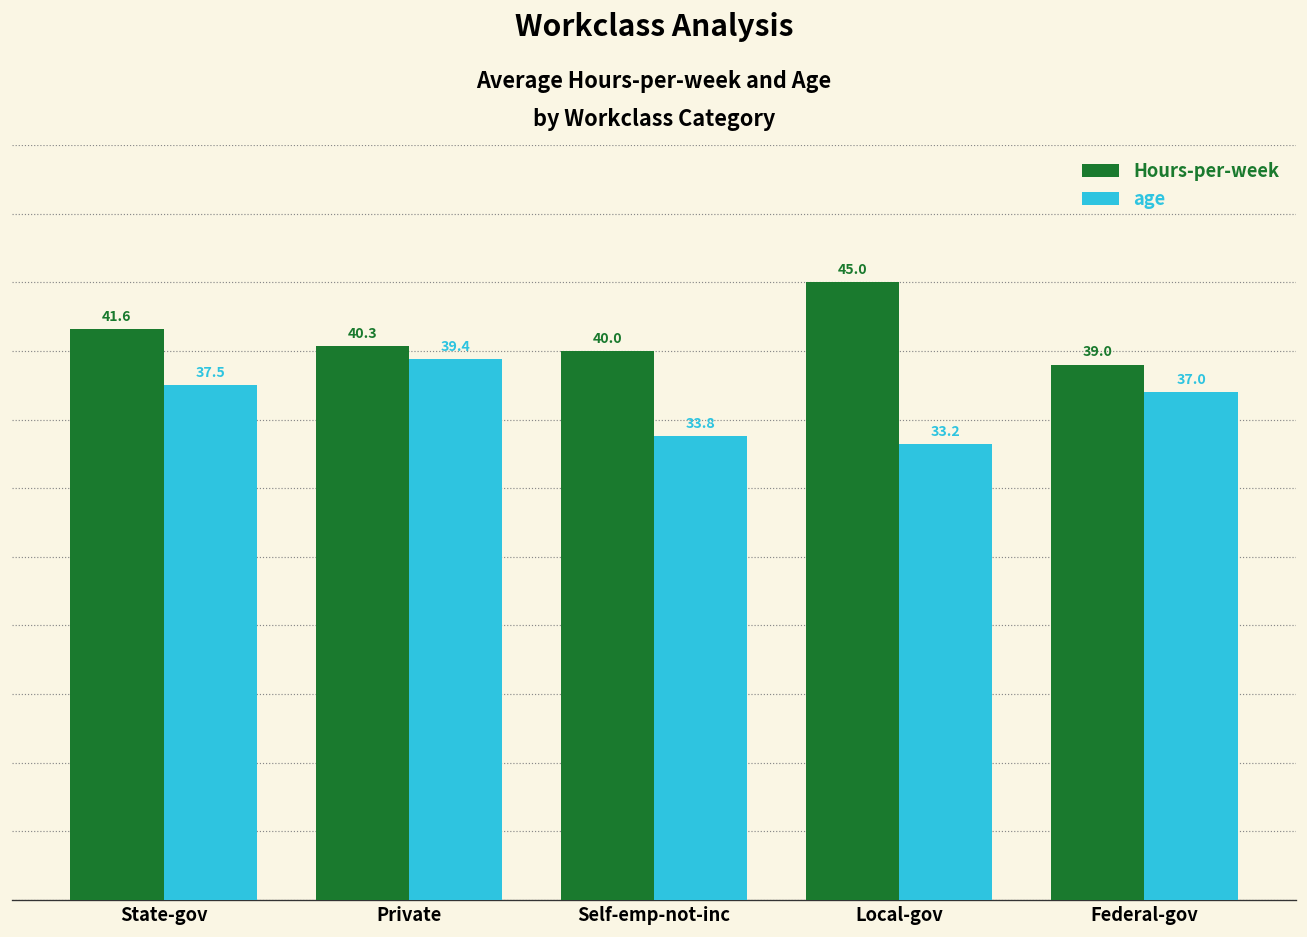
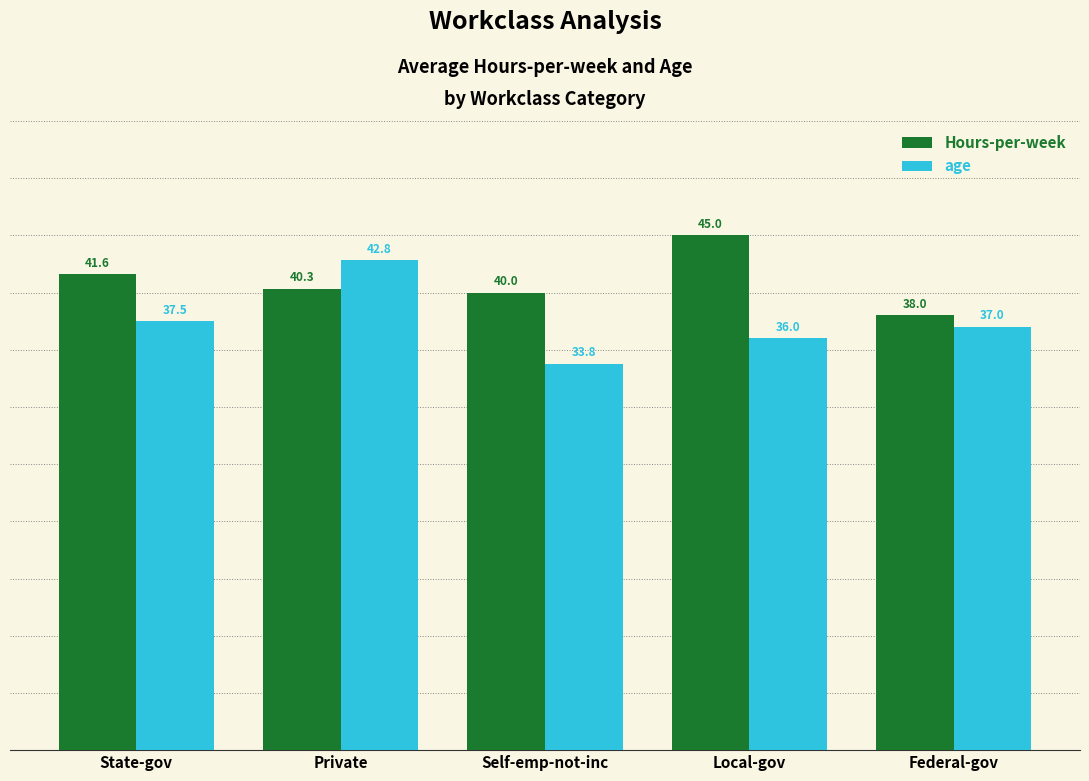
age, Private: 39.4 -> 42.8
age, Local-gov: 33.2 -> 36.0
Hours-per-week, Federal-gov: 39.0 -> 38.0
